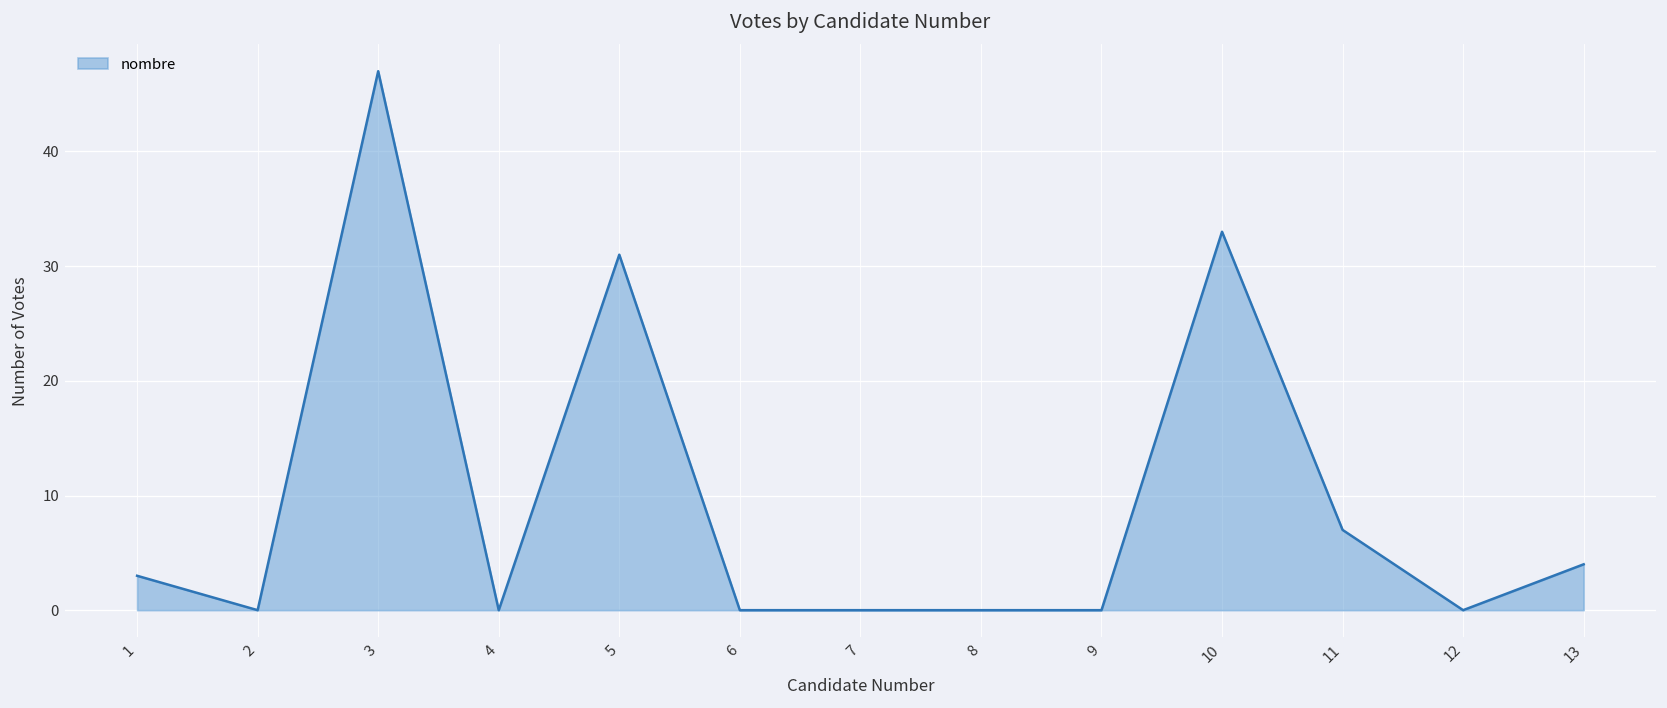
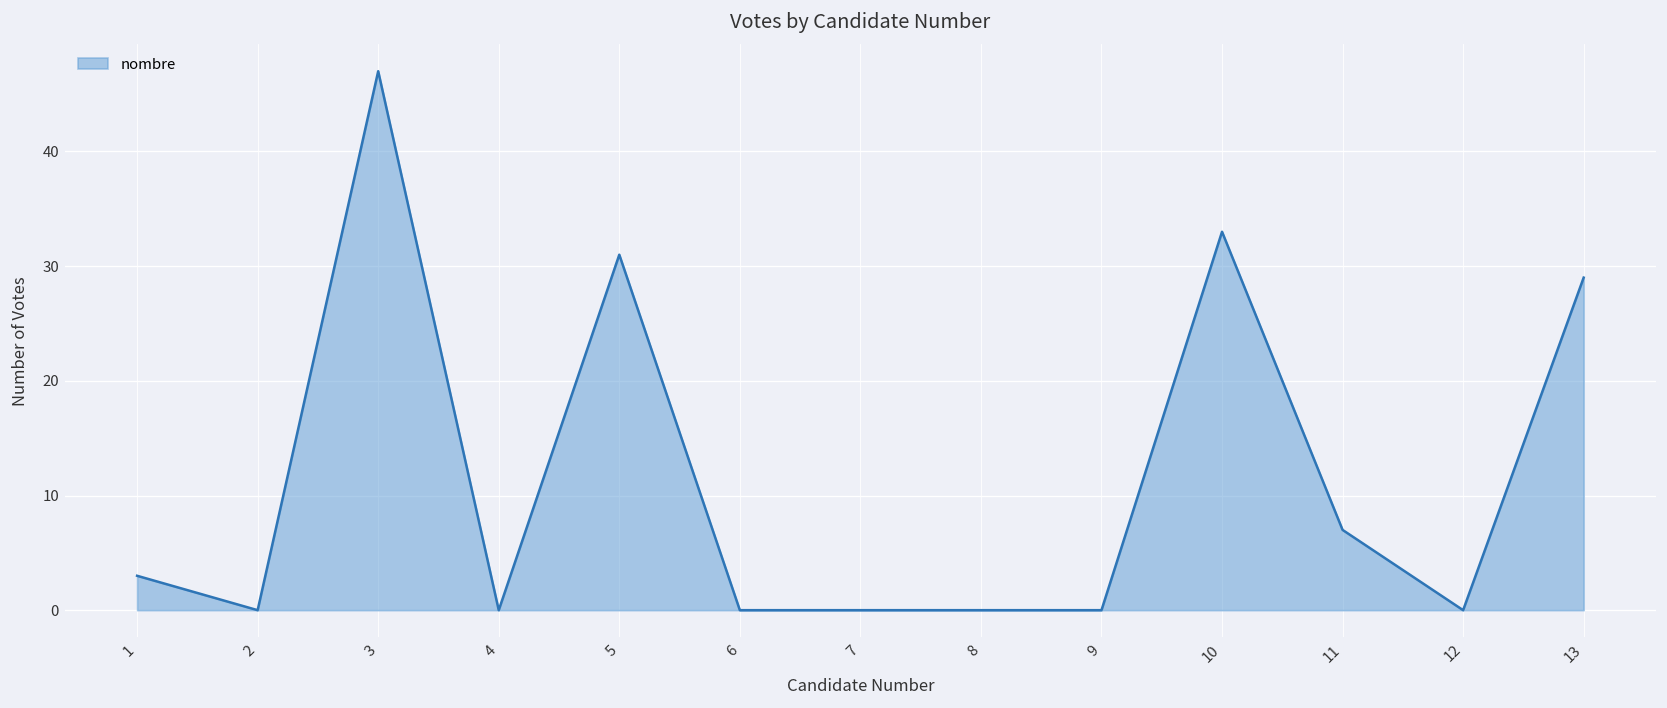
13: 4 -> 29
